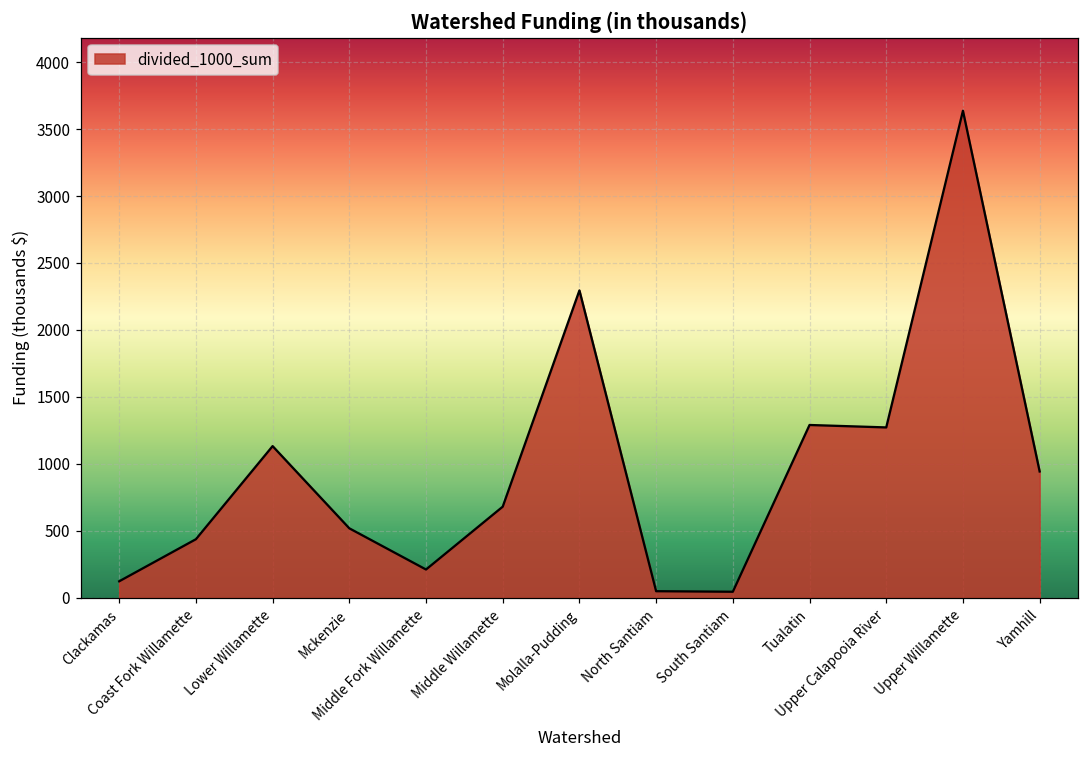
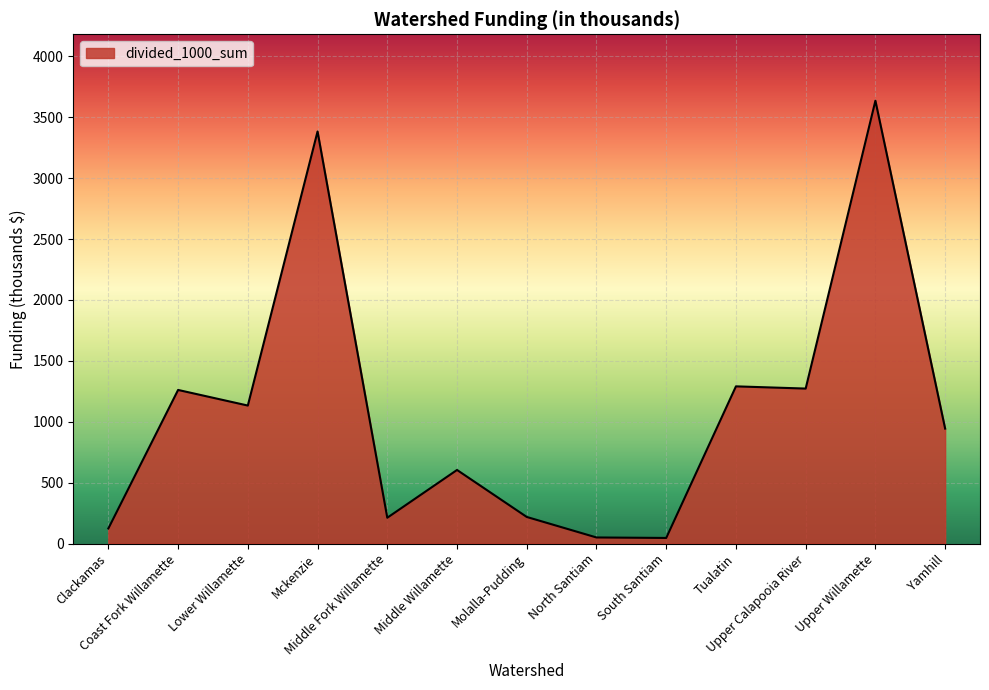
Coast Fork Willamette: 440 -> 1260
Mckenzie: 520 -> 3380
Middle Willamette: 680 -> 600
Molalla-Pudding: 2300 -> 220
